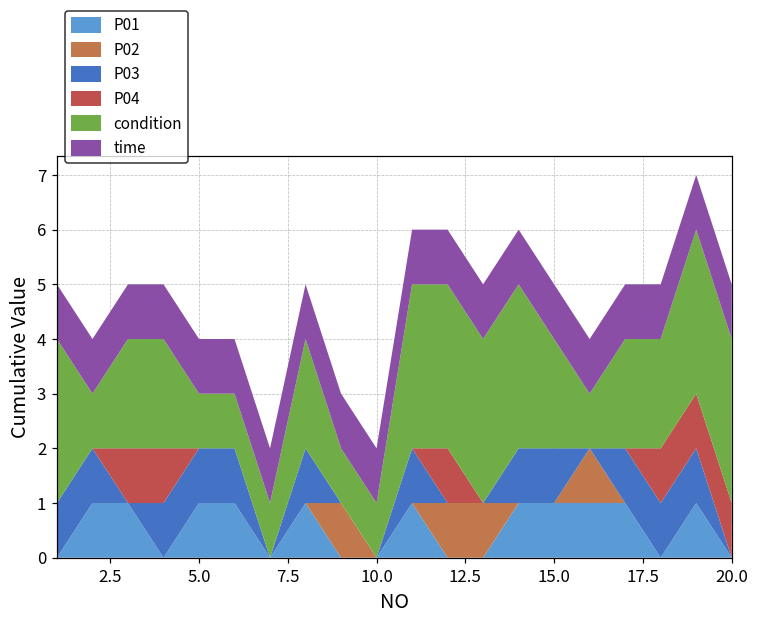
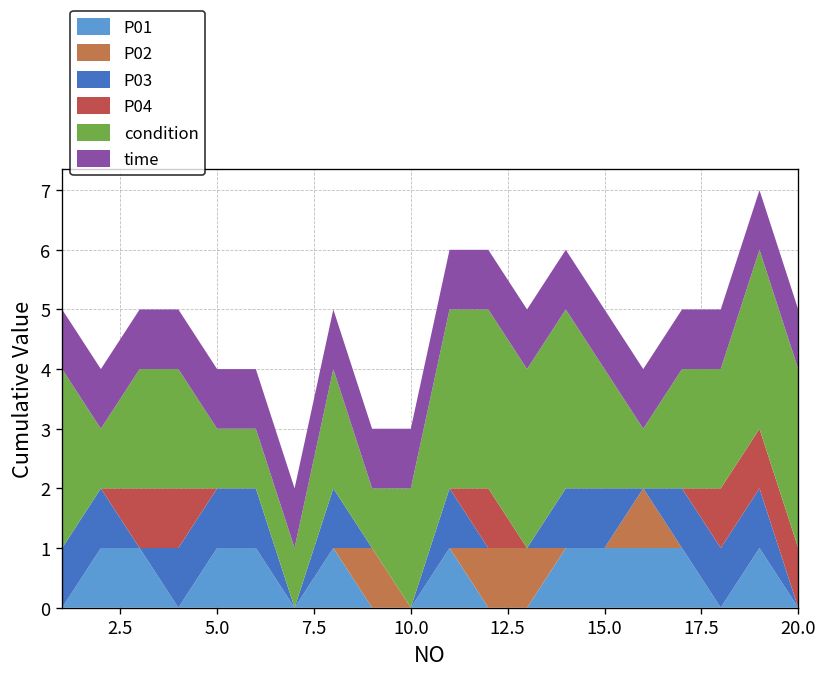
condition, 10.0: 1 -> 2
